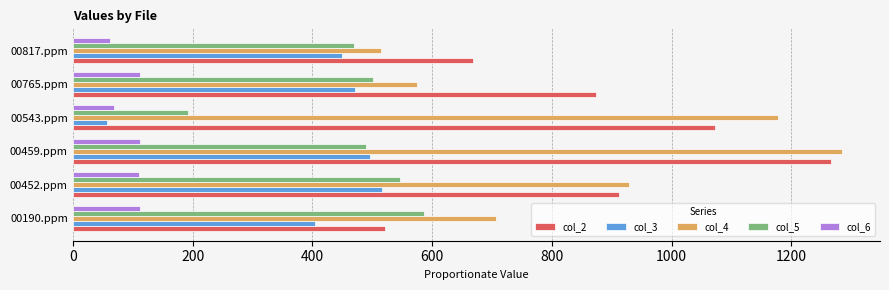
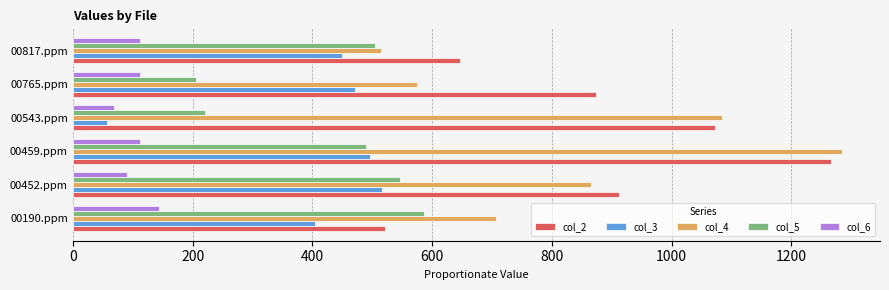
col_6, 00817.ppm: 60 -> 110
col_5, 00817.ppm: 470 -> 500
col_2, 00817.ppm: 670 -> 650
col_5, 00765.ppm: 500 -> 210
col_5, 00543.ppm: 190 -> 220
col_4, 00543.ppm: 1180 -> 1090
col_6, 00452.ppm: 110 -> 90
col_4, 00452.ppm: 930 -> 870
col_6, 00190.ppm: 110 -> 140
